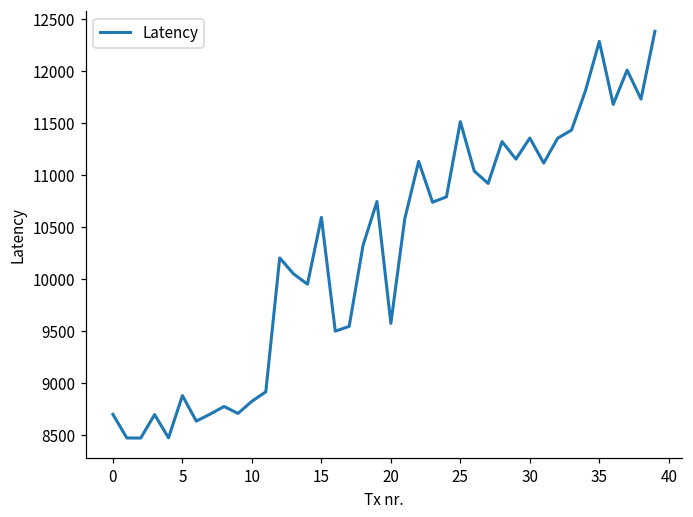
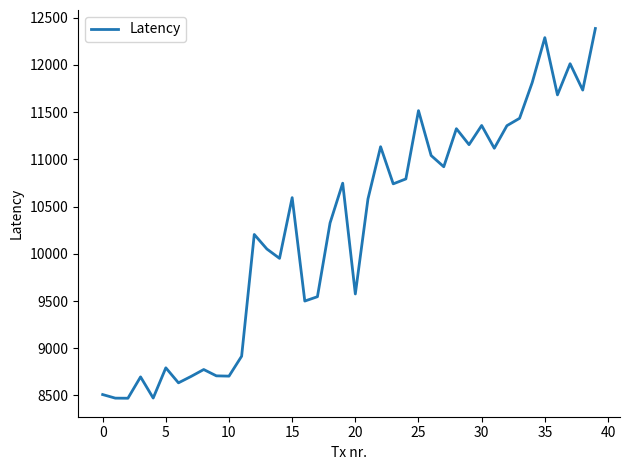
0: 8700 -> 8500
5: 8900 -> 8800
10: 8800 -> 8700
